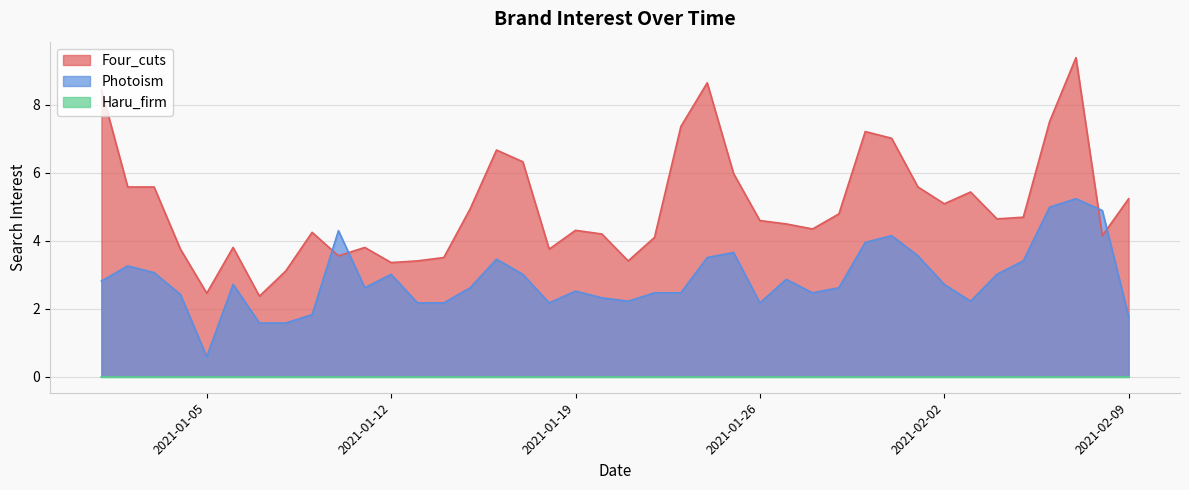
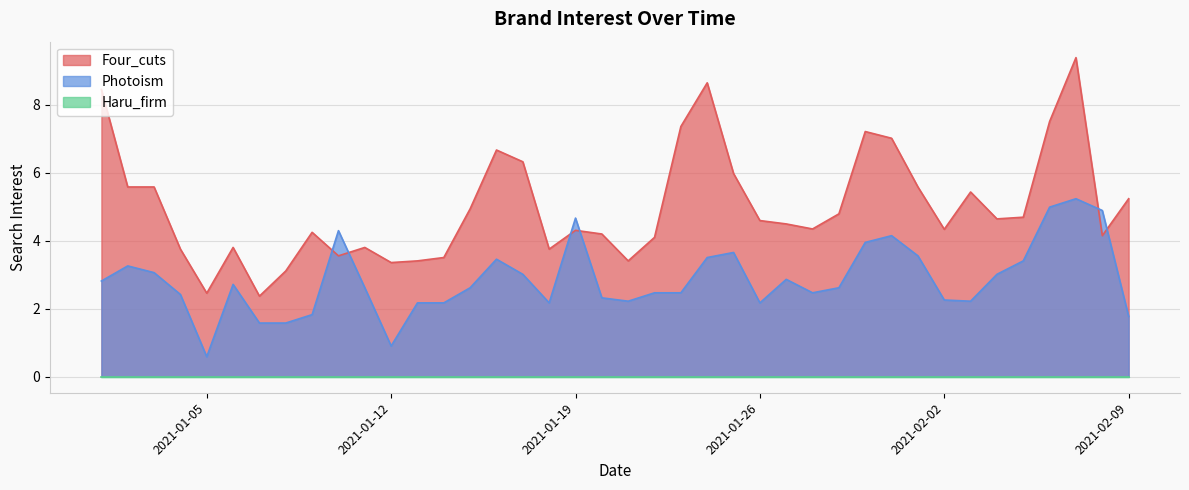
Photoism, 2021-01-12: 3.0 -> 0.9
Photoism, 2021-01-19: 2.5 -> 4.7
Four_cuts, 2021-02-02: 5.1 -> 4.3
Photoism, 2021-02-02: 2.7 -> 2.3
